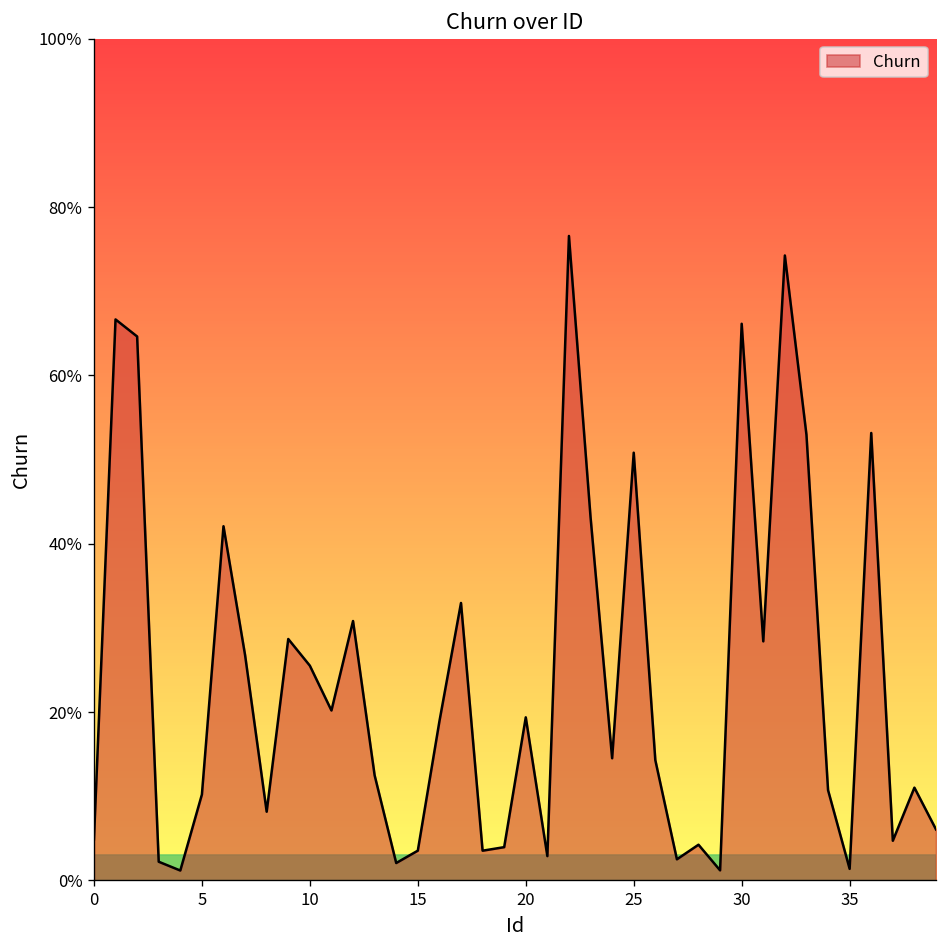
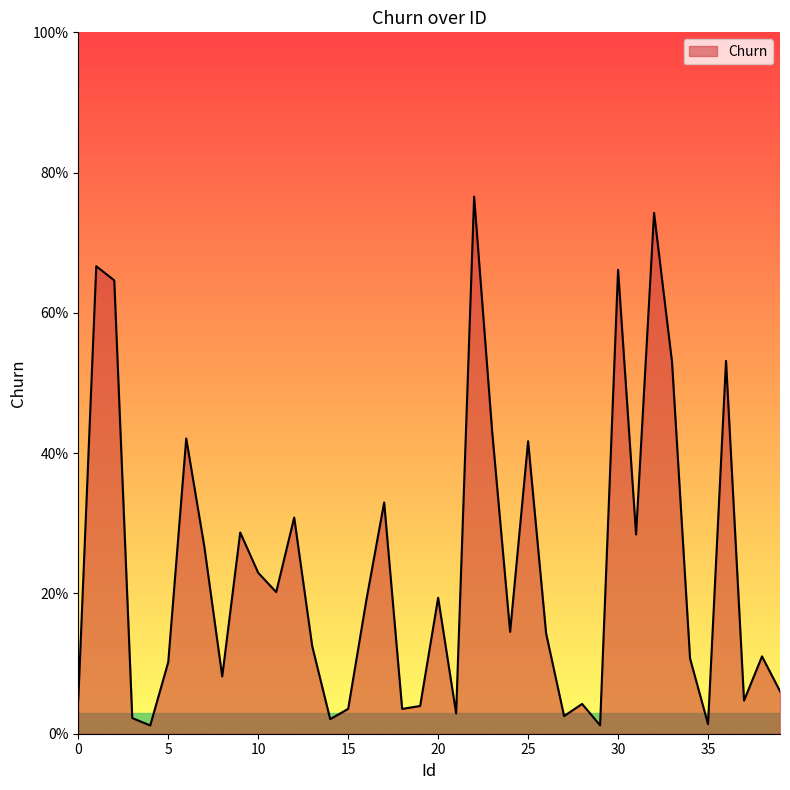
10: 26% -> 23%
25: 51% -> 42%
